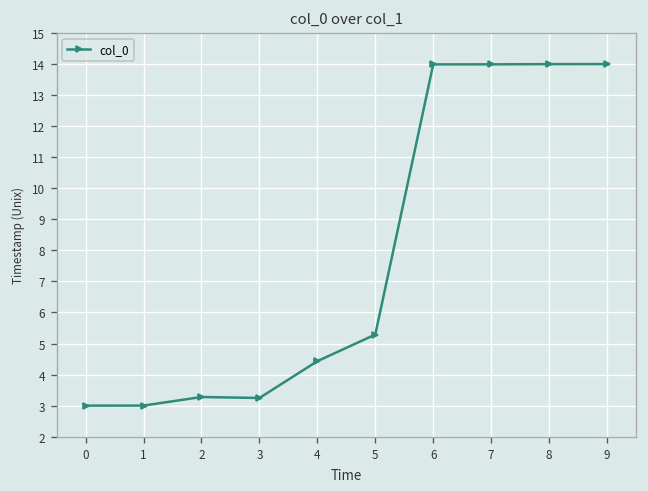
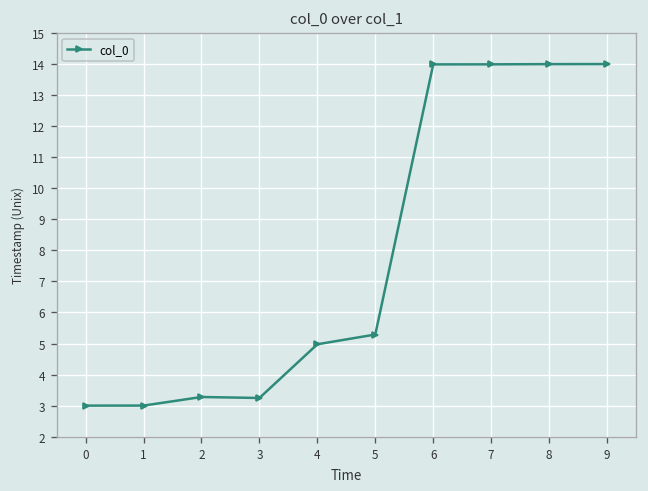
4: 4.4 -> 5.0
